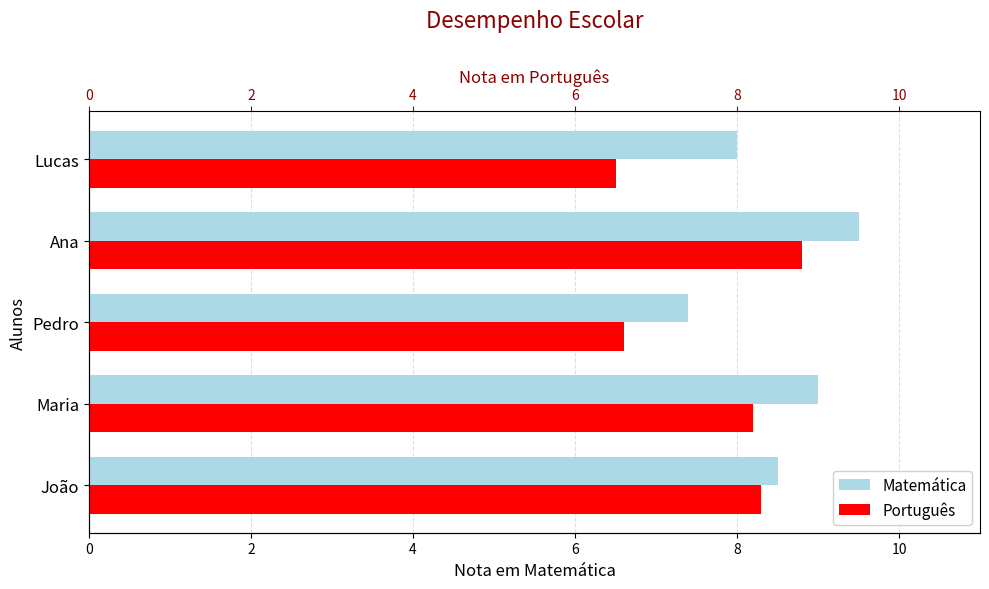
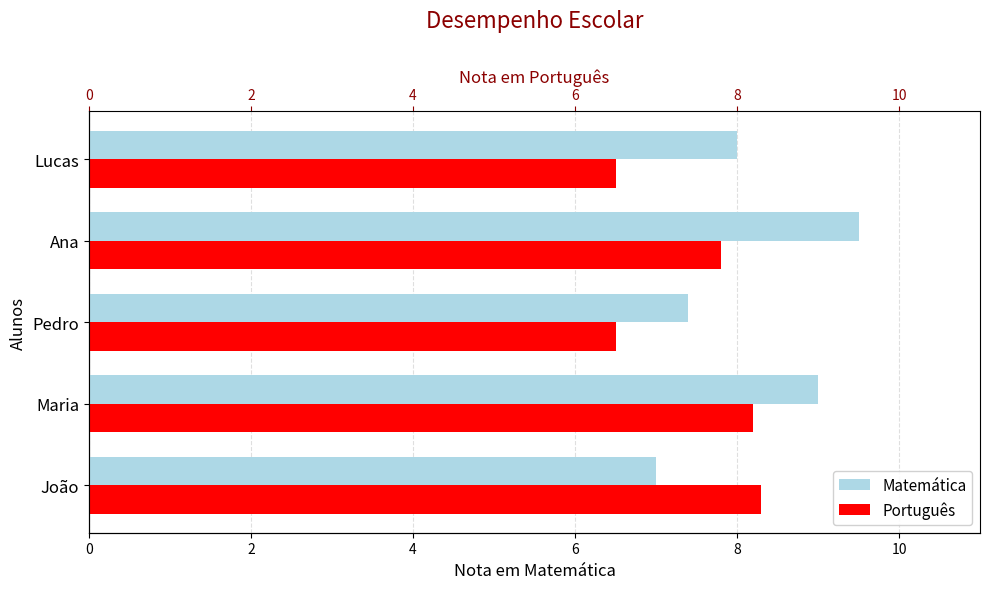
Português, Ana: 8.8 -> 7.8
Português, Pedro: 6.6 -> 6.5
Matemática, João: 8.5 -> 7.0
